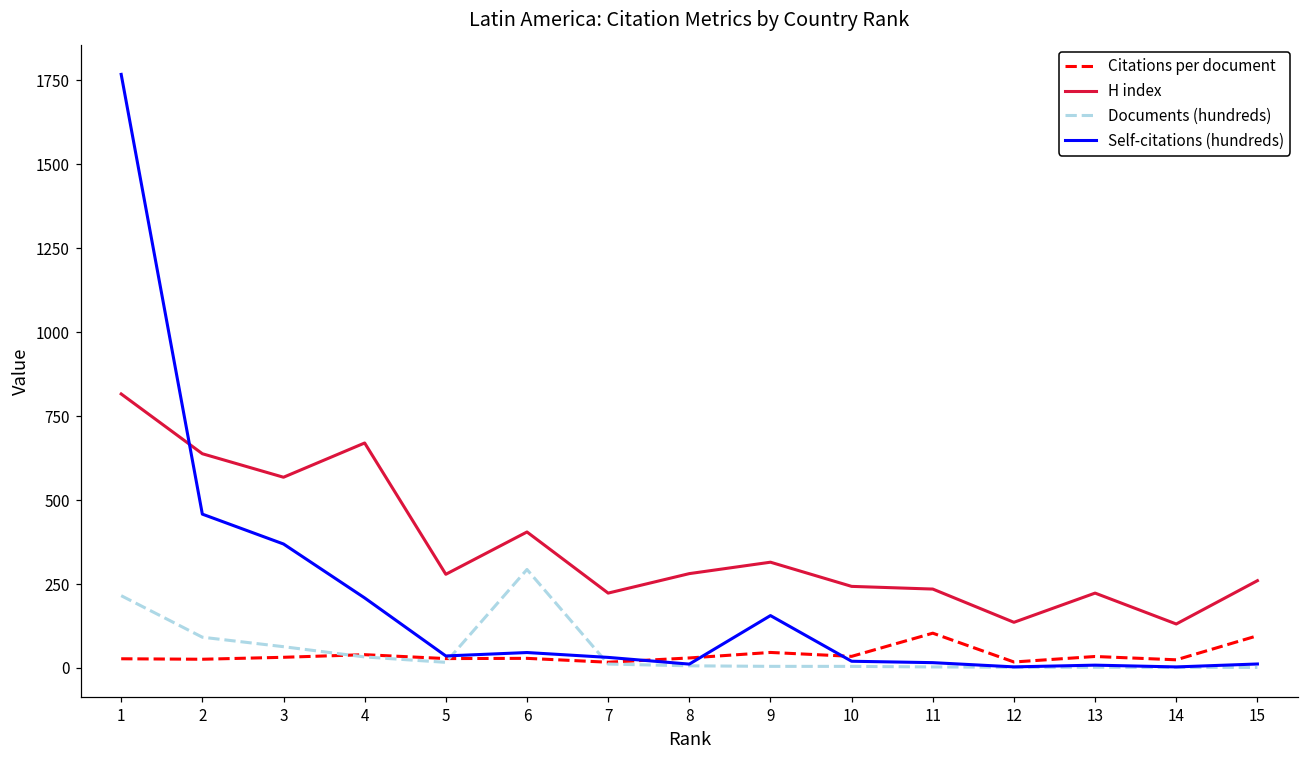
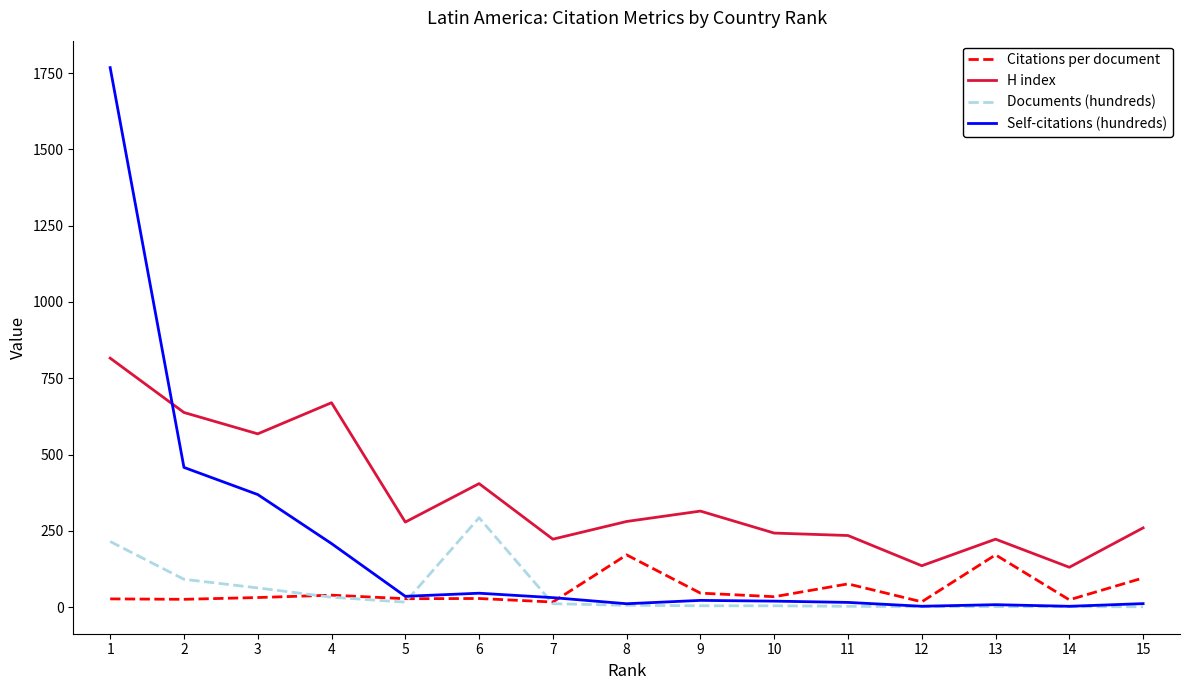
Citations per document, 8: 30 -> 170
Self-citations (hundreds), 9: 160 -> 20
Citations per document, 11: 100 -> 80
Citations per document, 13: 30 -> 170
